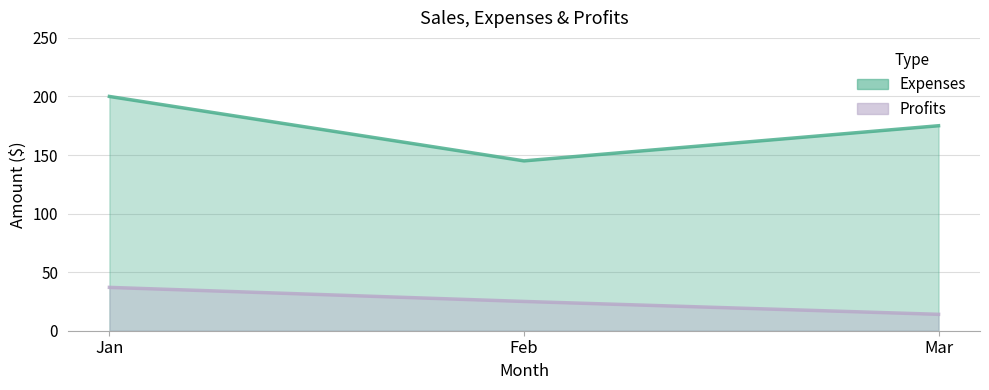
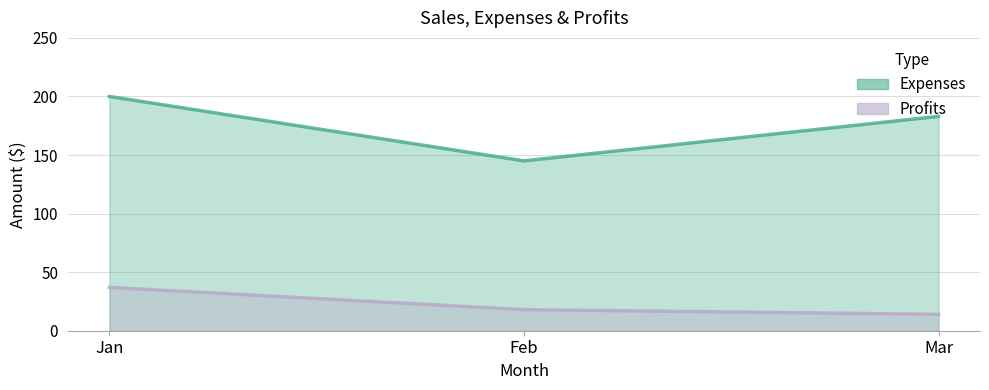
Profits, Feb: 25 -> 18
Expenses, Mar: 175 -> 183
